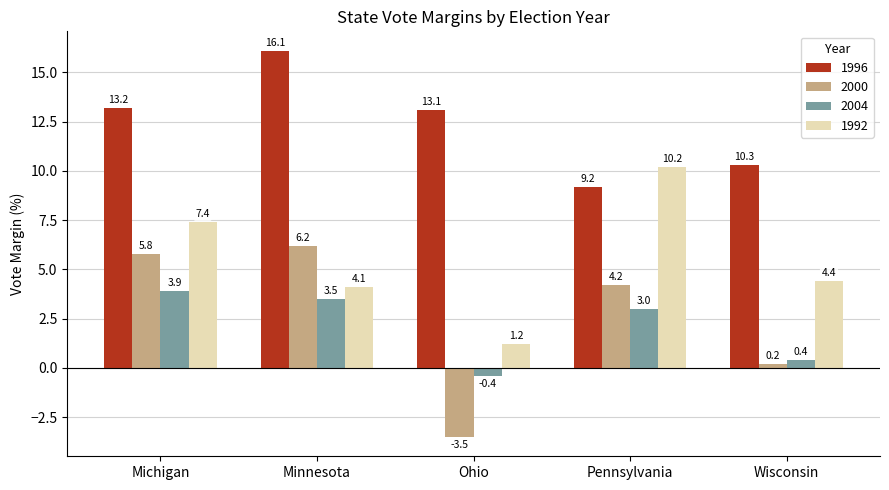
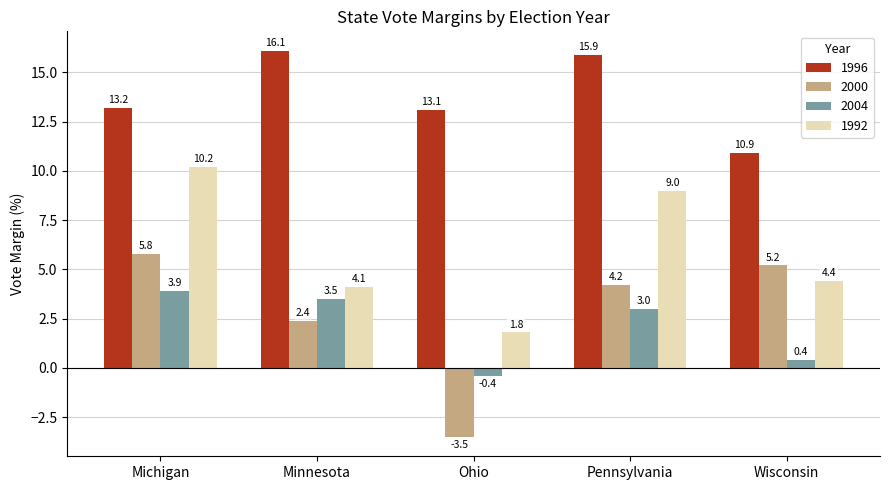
1992, Michigan: 7.4 -> 10.2
2000, Minnesota: 6.2 -> 2.4
1992, Ohio: 1.2 -> 1.8
1996, Pennsylvania: 9.2 -> 15.9
1992, Pennsylvania: 10.2 -> 9.0
1996, Wisconsin: 10.3 -> 10.9
2000, Wisconsin: 0.2 -> 5.2
